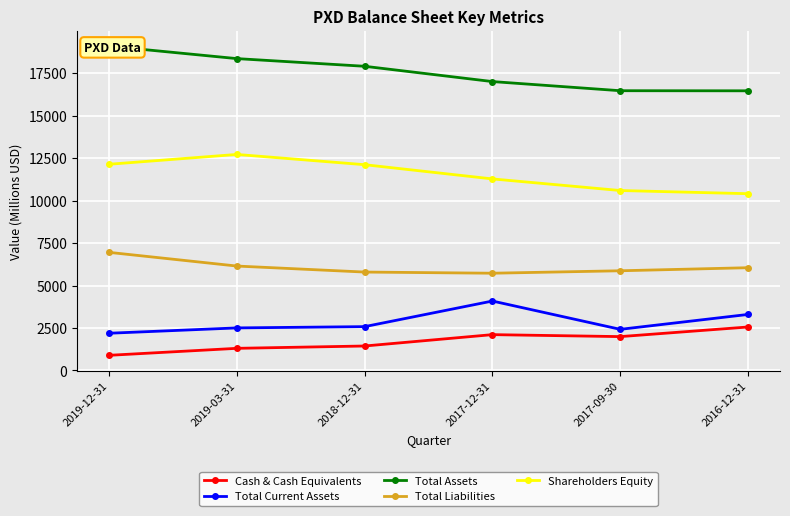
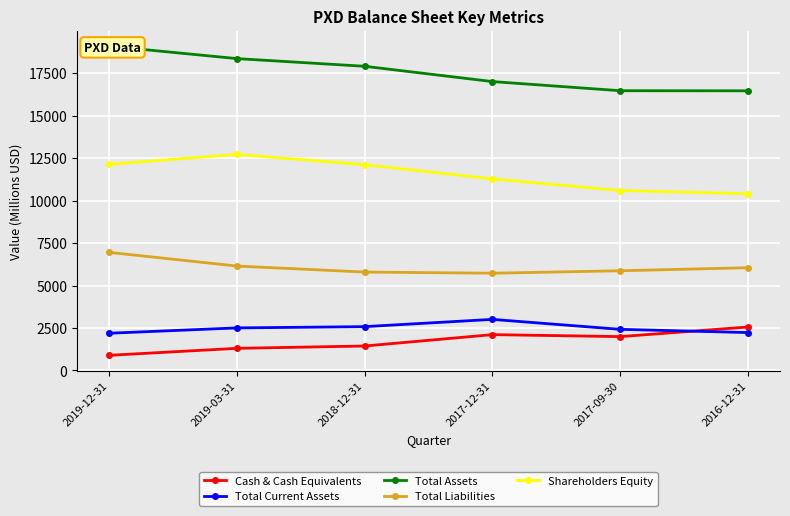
Total Current Assets, 2017-12-31: 4100 -> 3000
Total Current Assets, 2016-12-31: 3300 -> 2200
